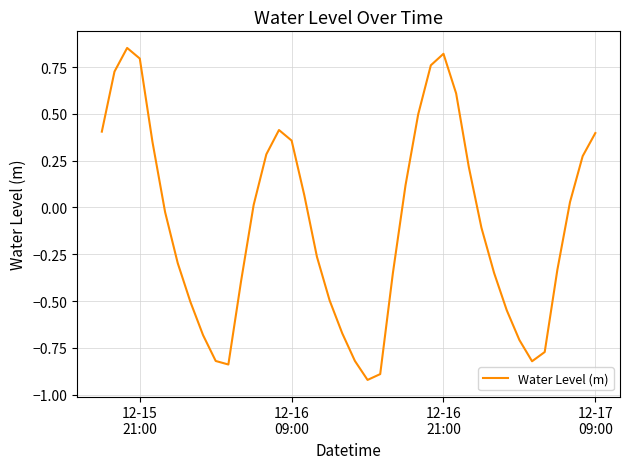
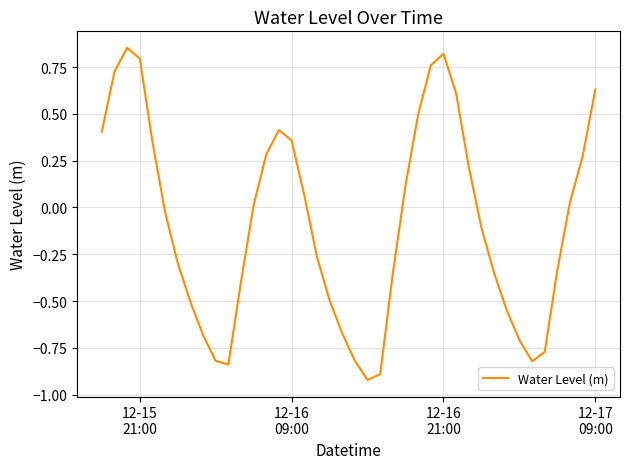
12-17 09:00: 0.40 -> 0.63
